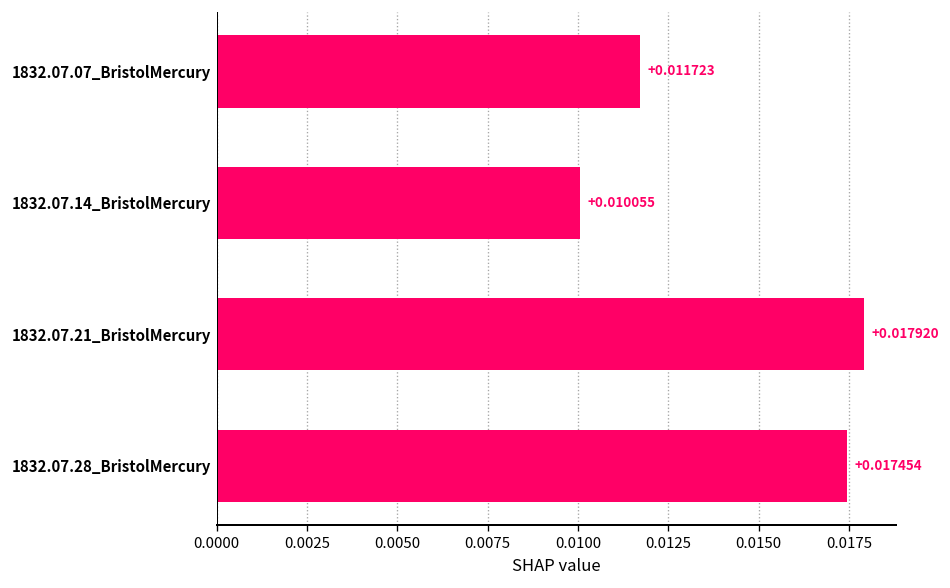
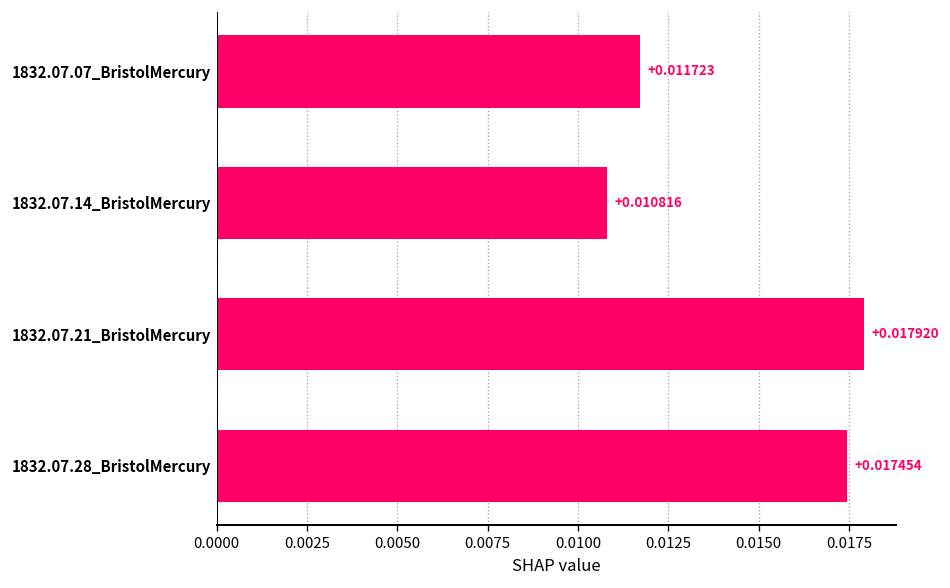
1832.07.14_BristolMercury: +0.010055 -> +0.010816
